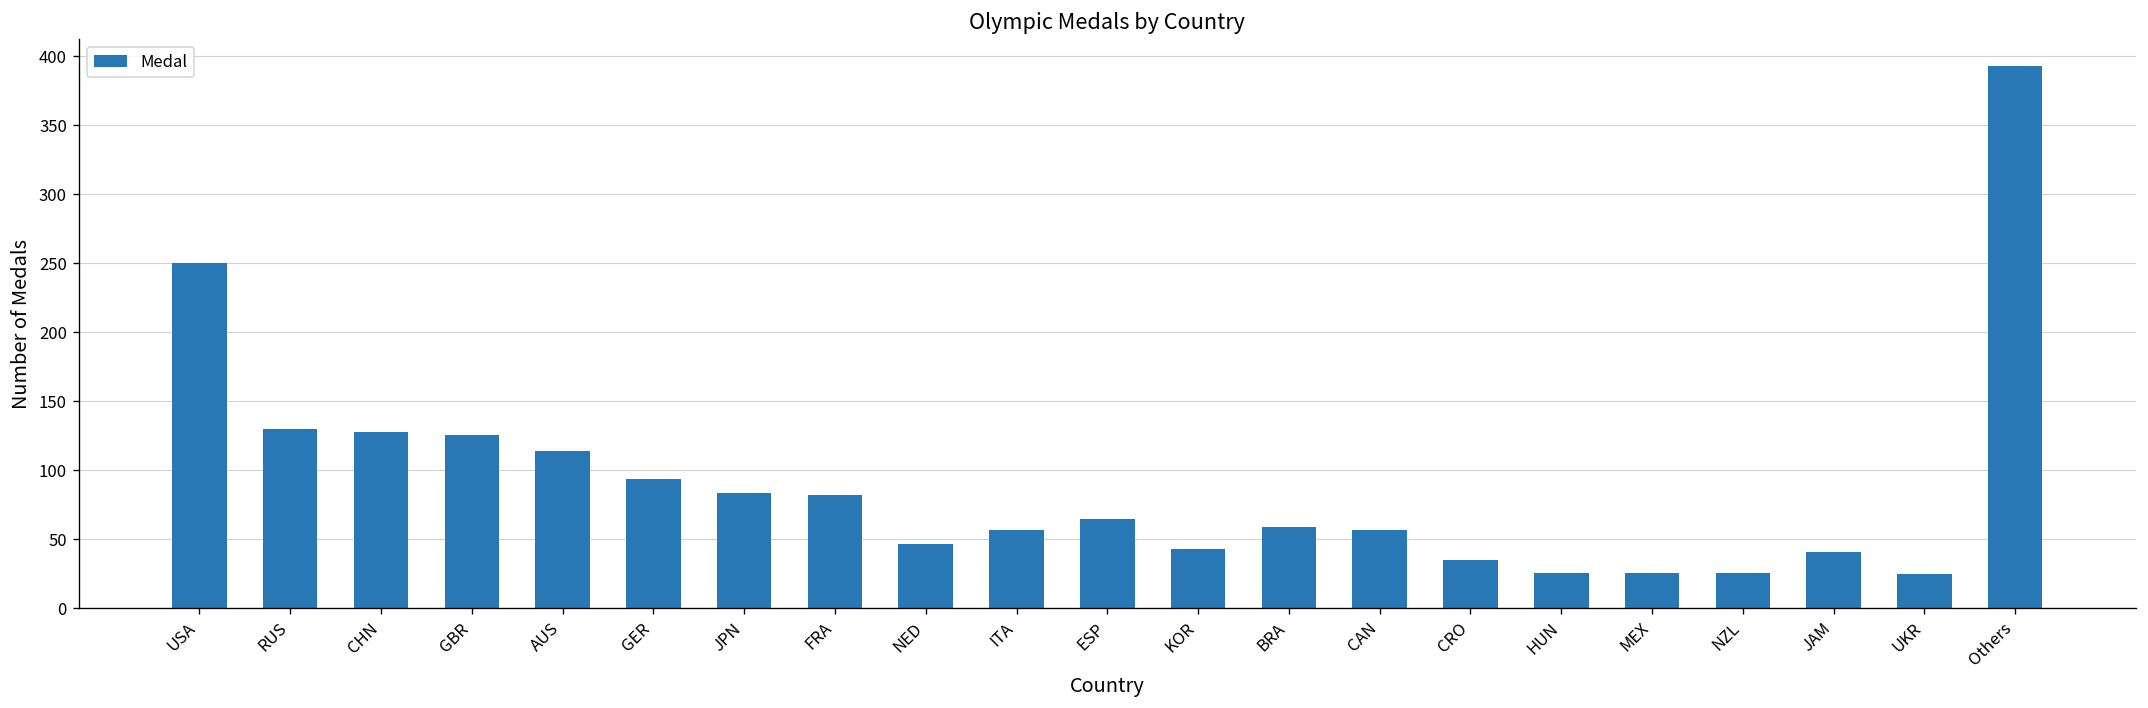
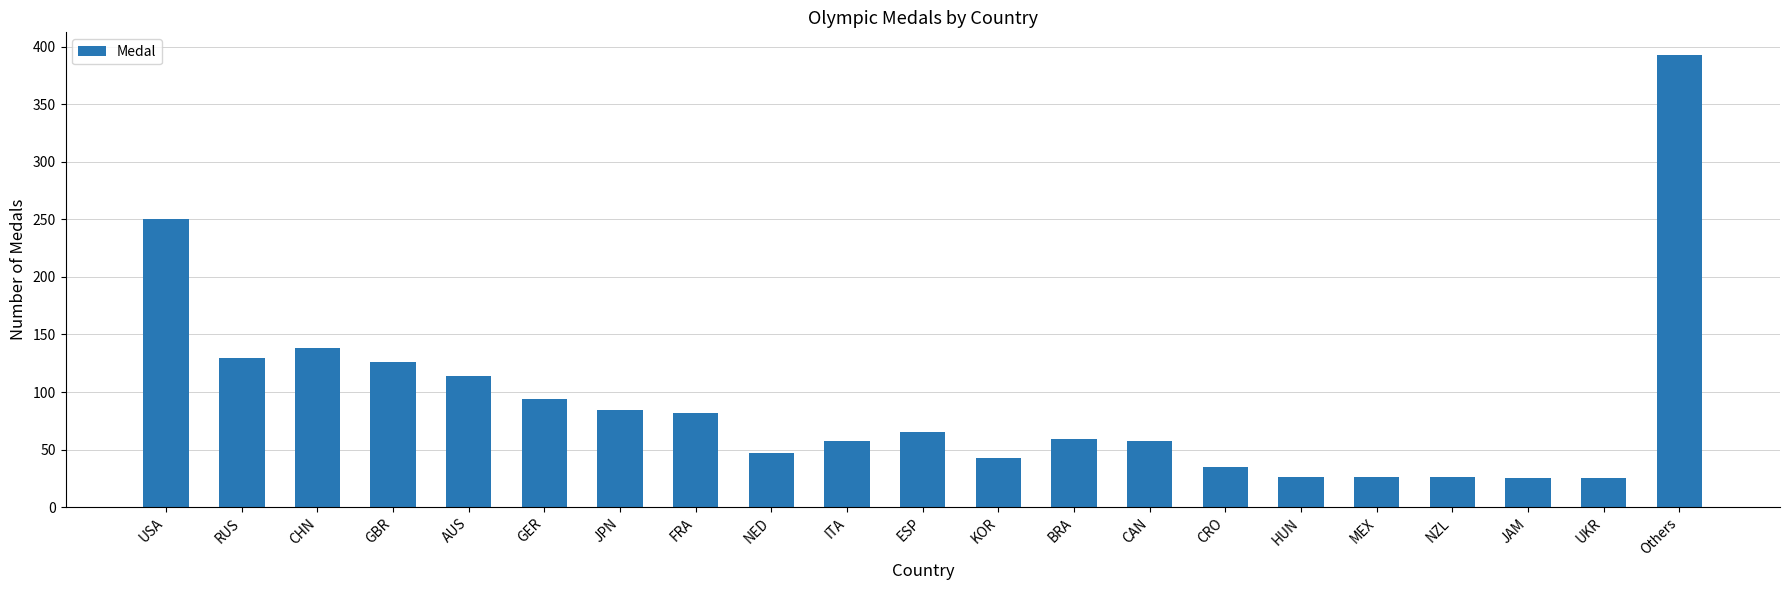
CHN: 128 -> 138
JAM: 41 -> 25
